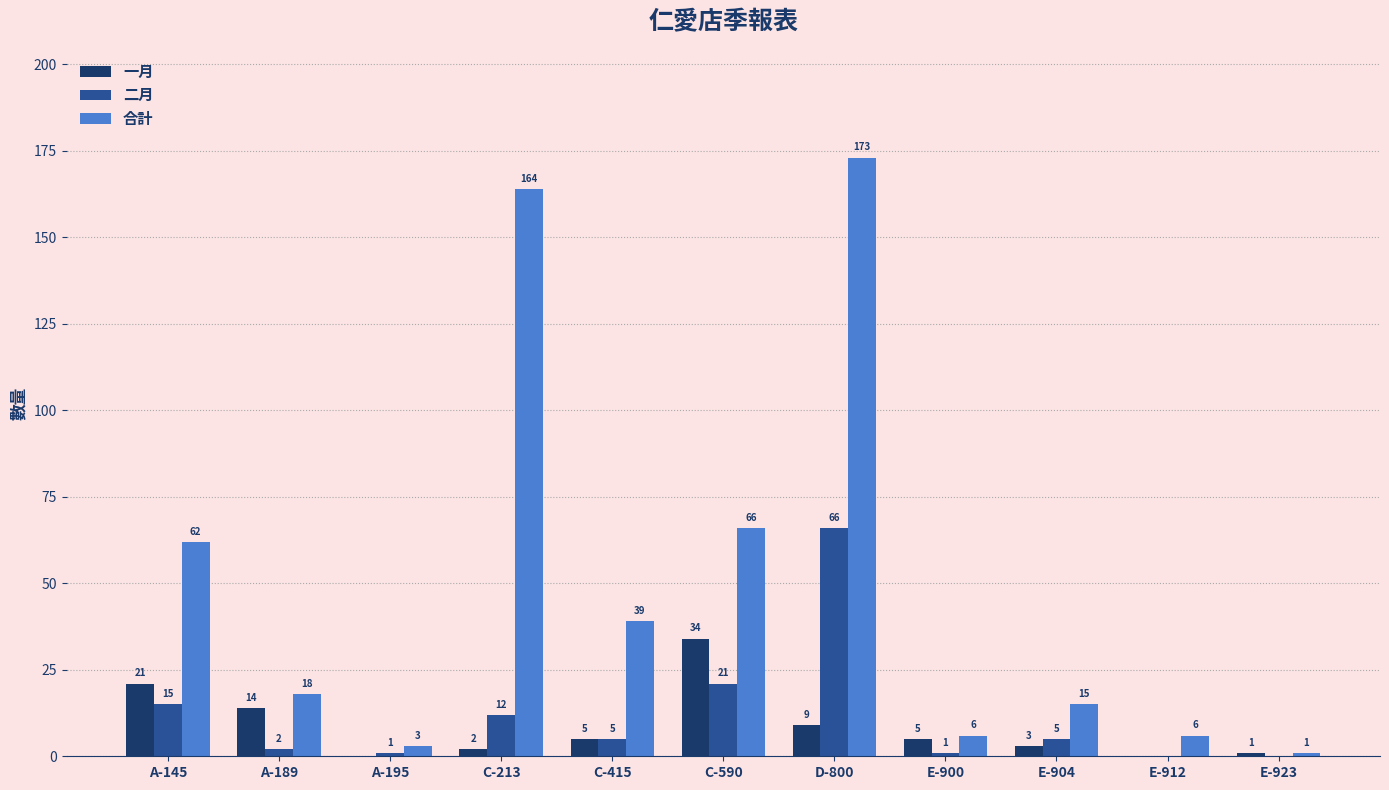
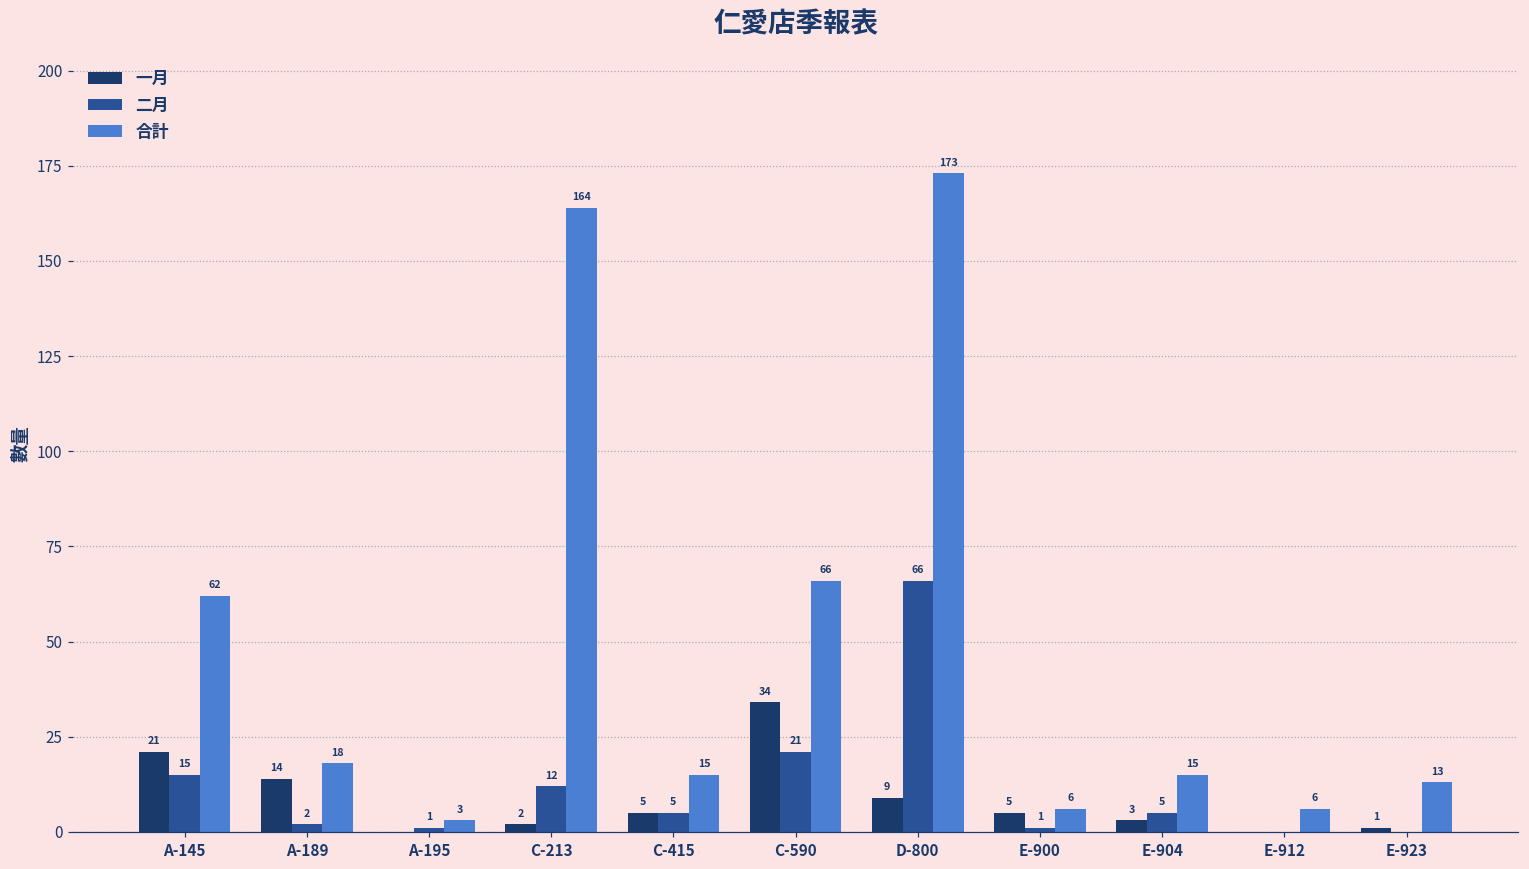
合計, C-415: 39 -> 15
合計, E-923: 1 -> 13
